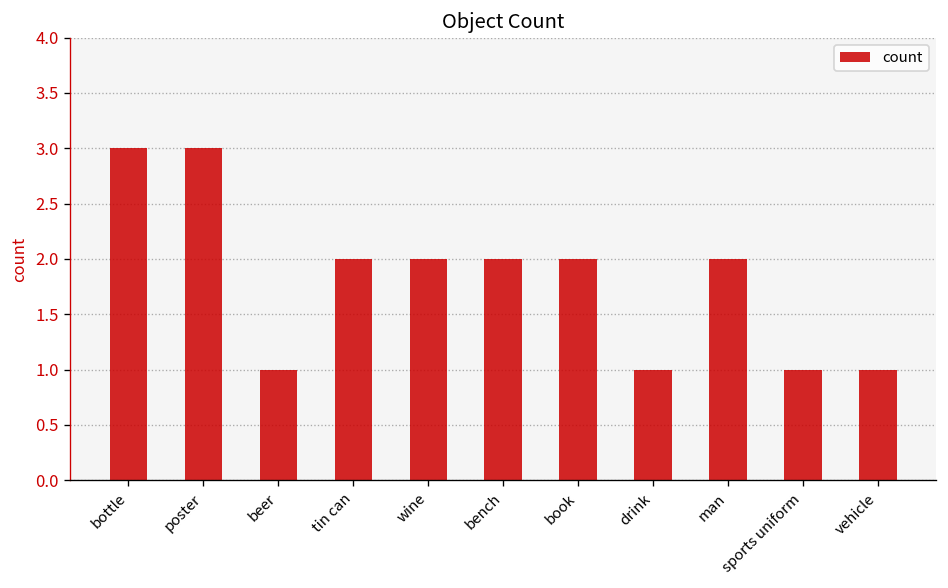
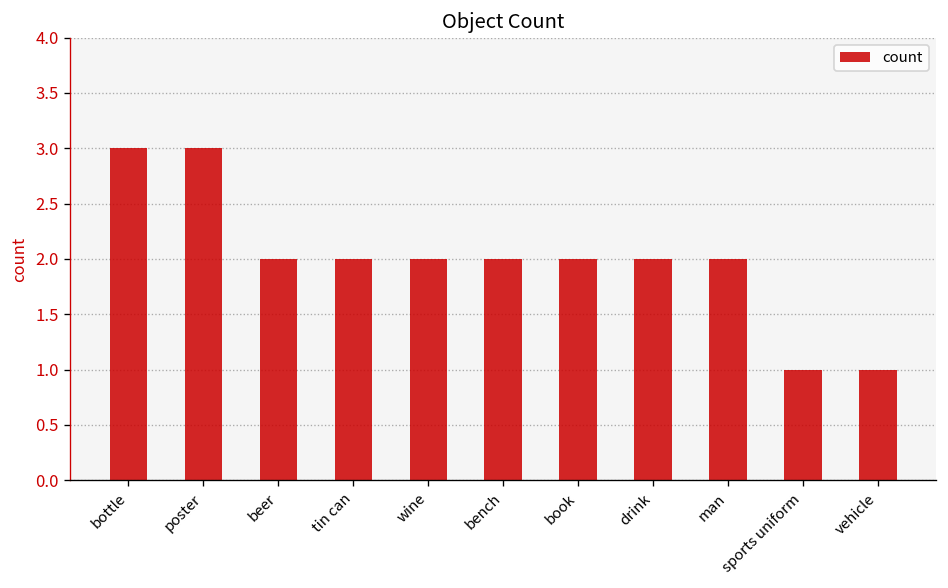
beer: 1 -> 2
drink: 1 -> 2
